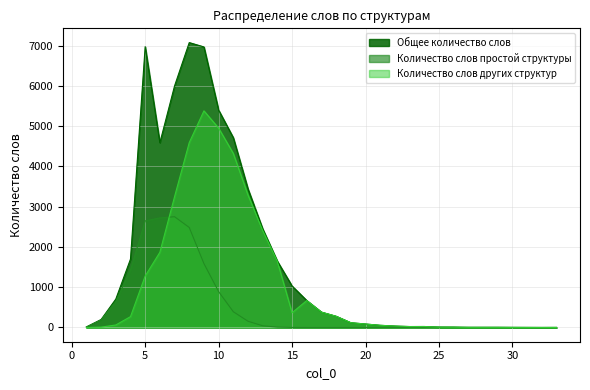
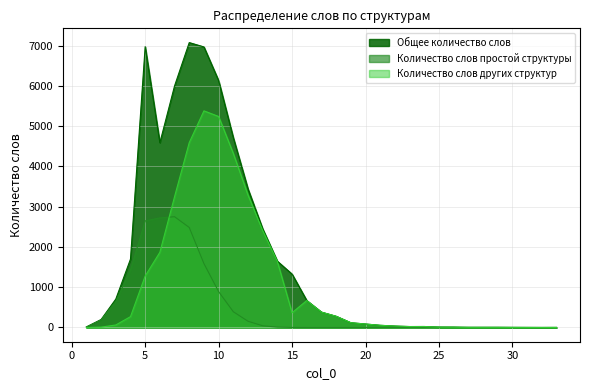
Общее количество слов, 10: 5400 -> 6100
Количество слов других структур, 10: 5000 -> 5200
Общее количество слов, 15: 1000 -> 1300
